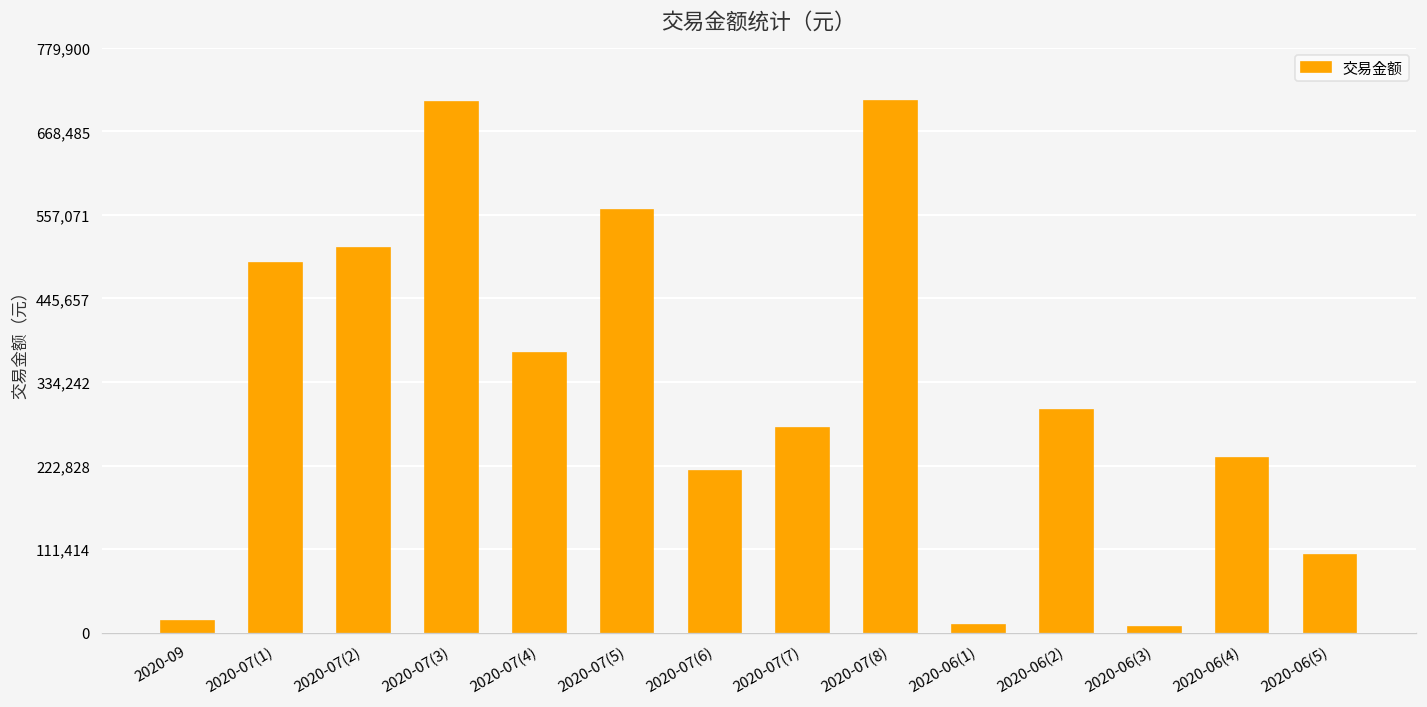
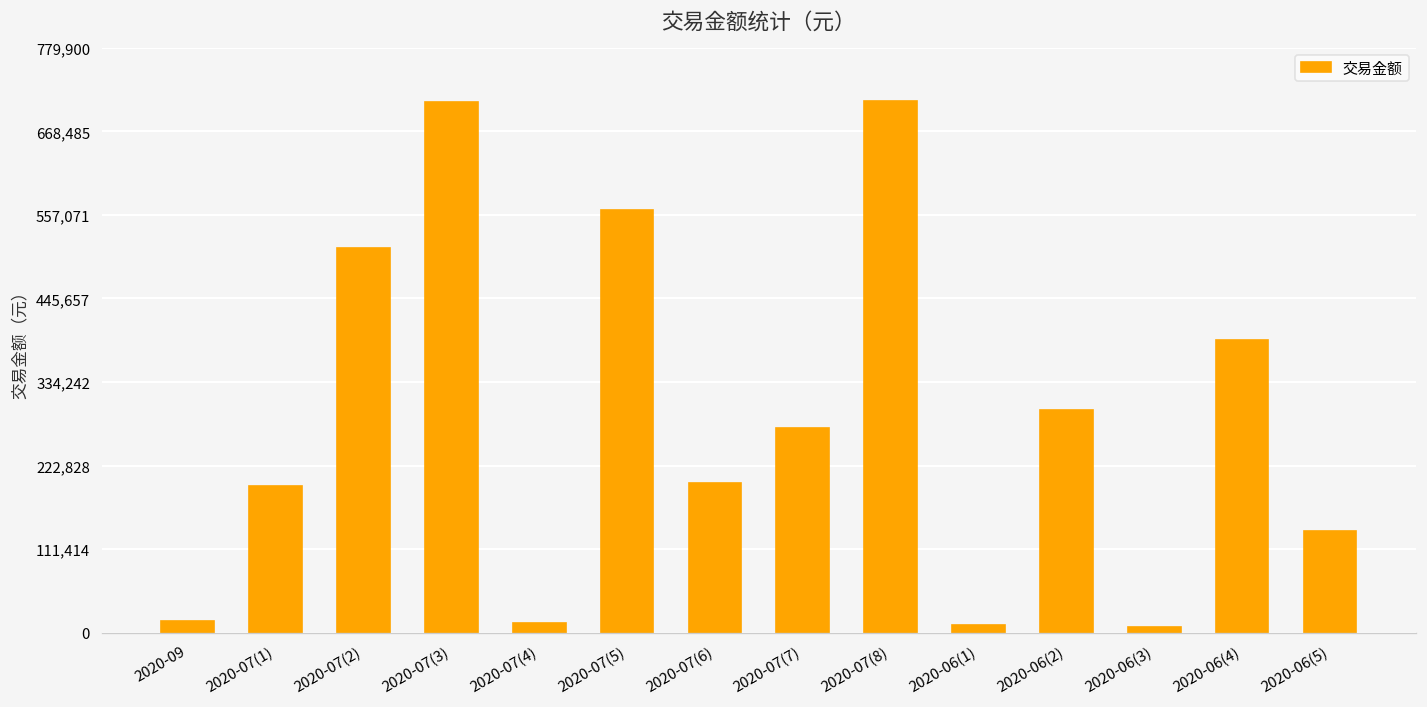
2020-07(1): 490,000 -> 200,000
2020-07(4): 370,000 -> 10,000
2020-07(6): 220,000 -> 200,000
2020-06(4): 230,000 -> 390,000
2020-06(5): 100,000 -> 140,000
